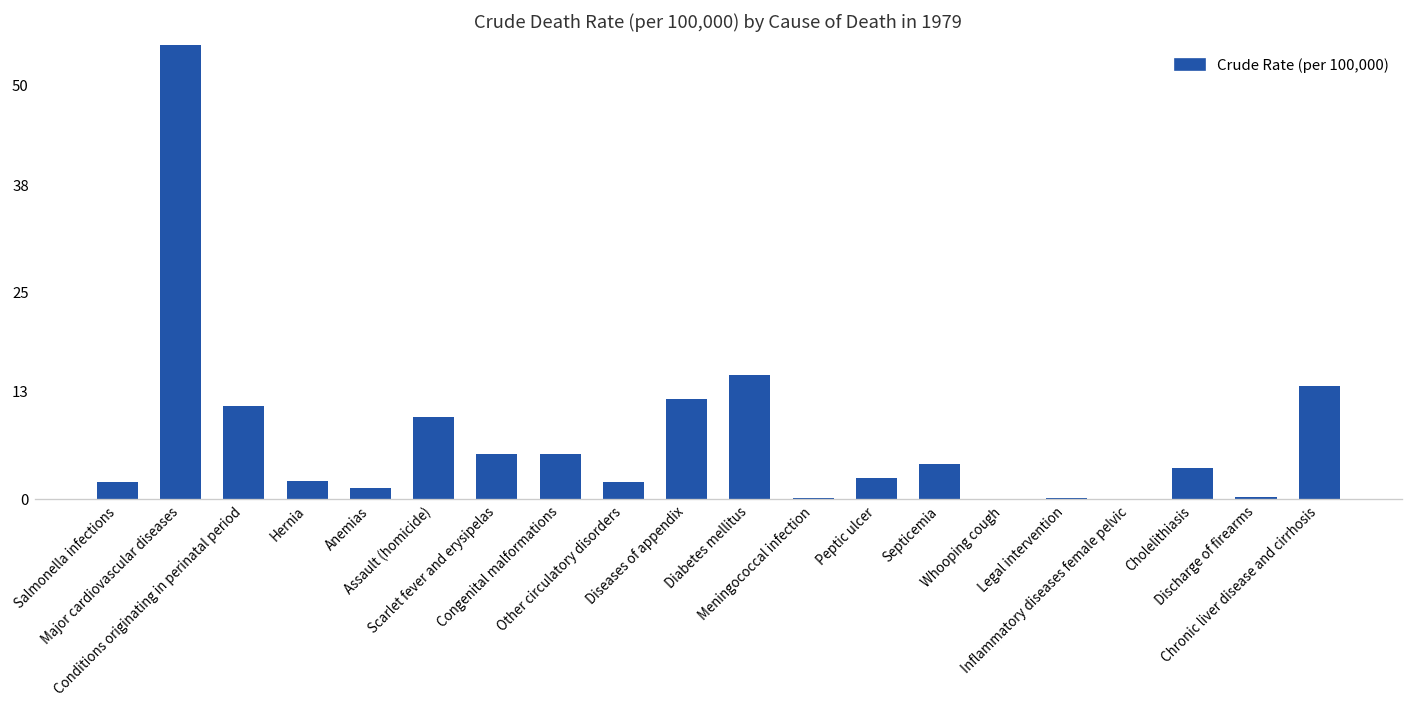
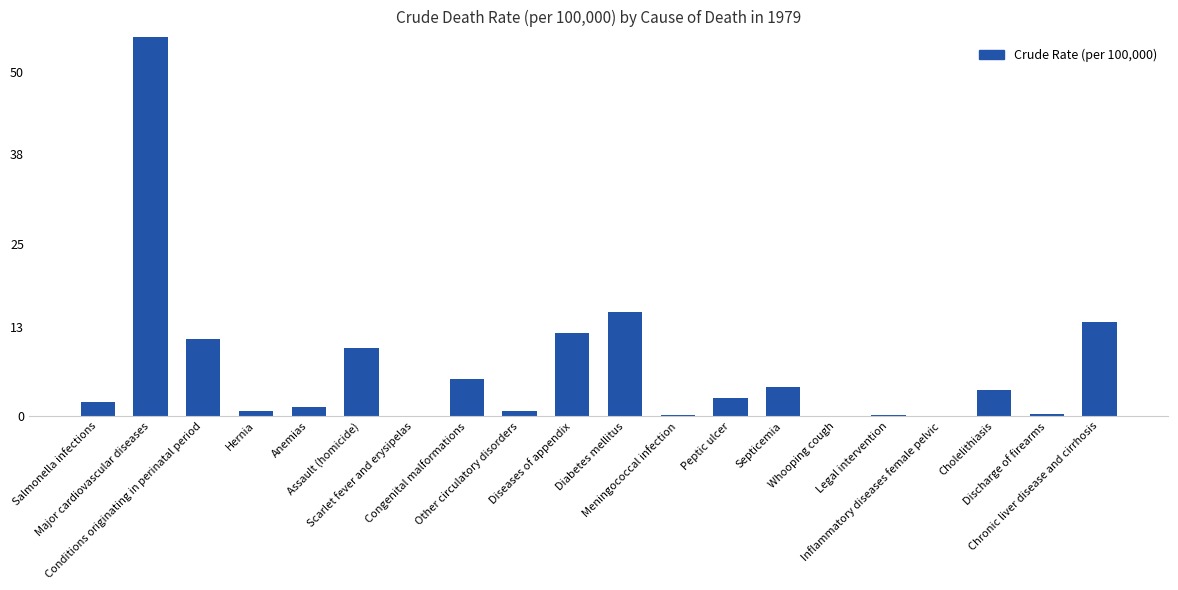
Hernia: 2 -> 1
Scarlet fever and erysipelas: 6 -> 0
Other circulatory disorders: 2 -> 1
